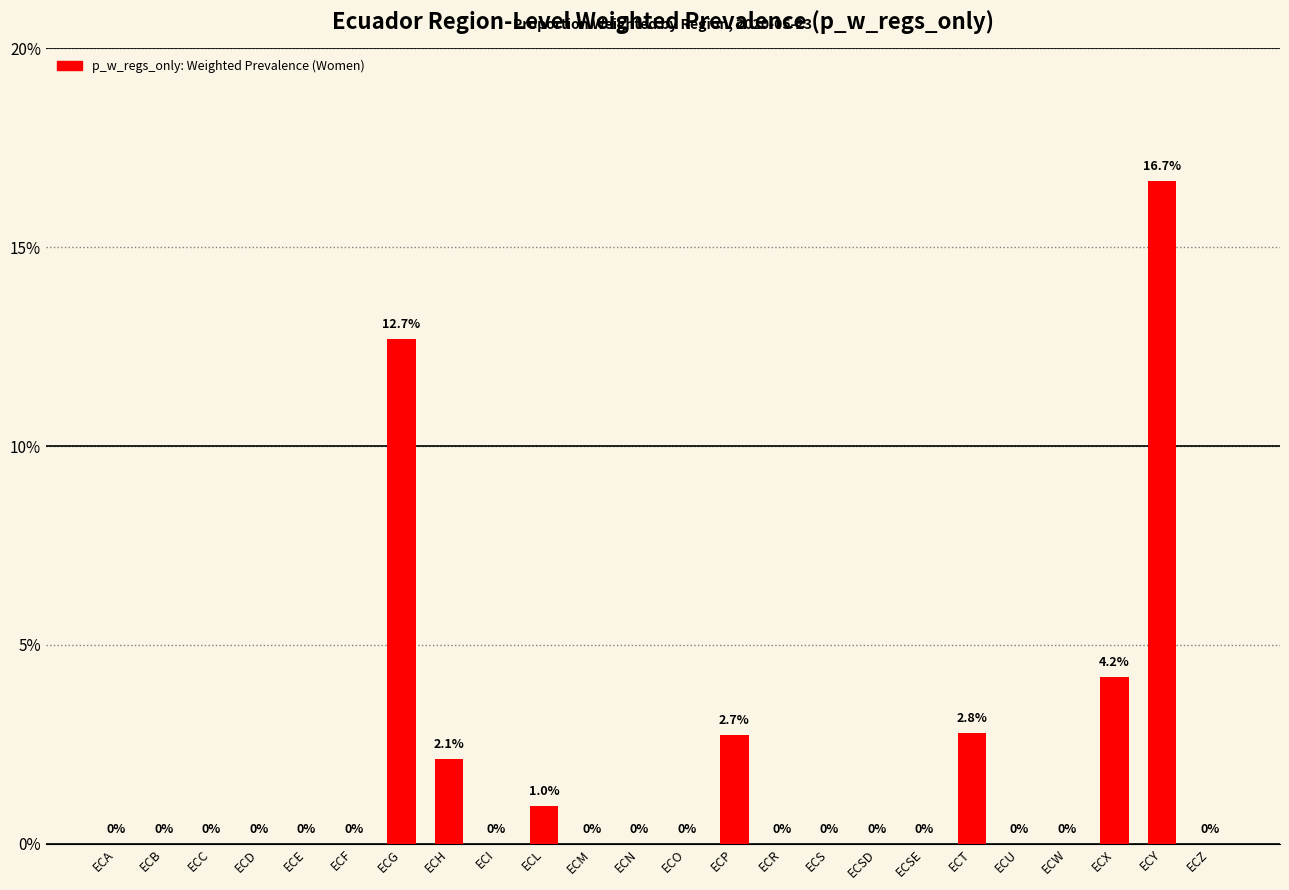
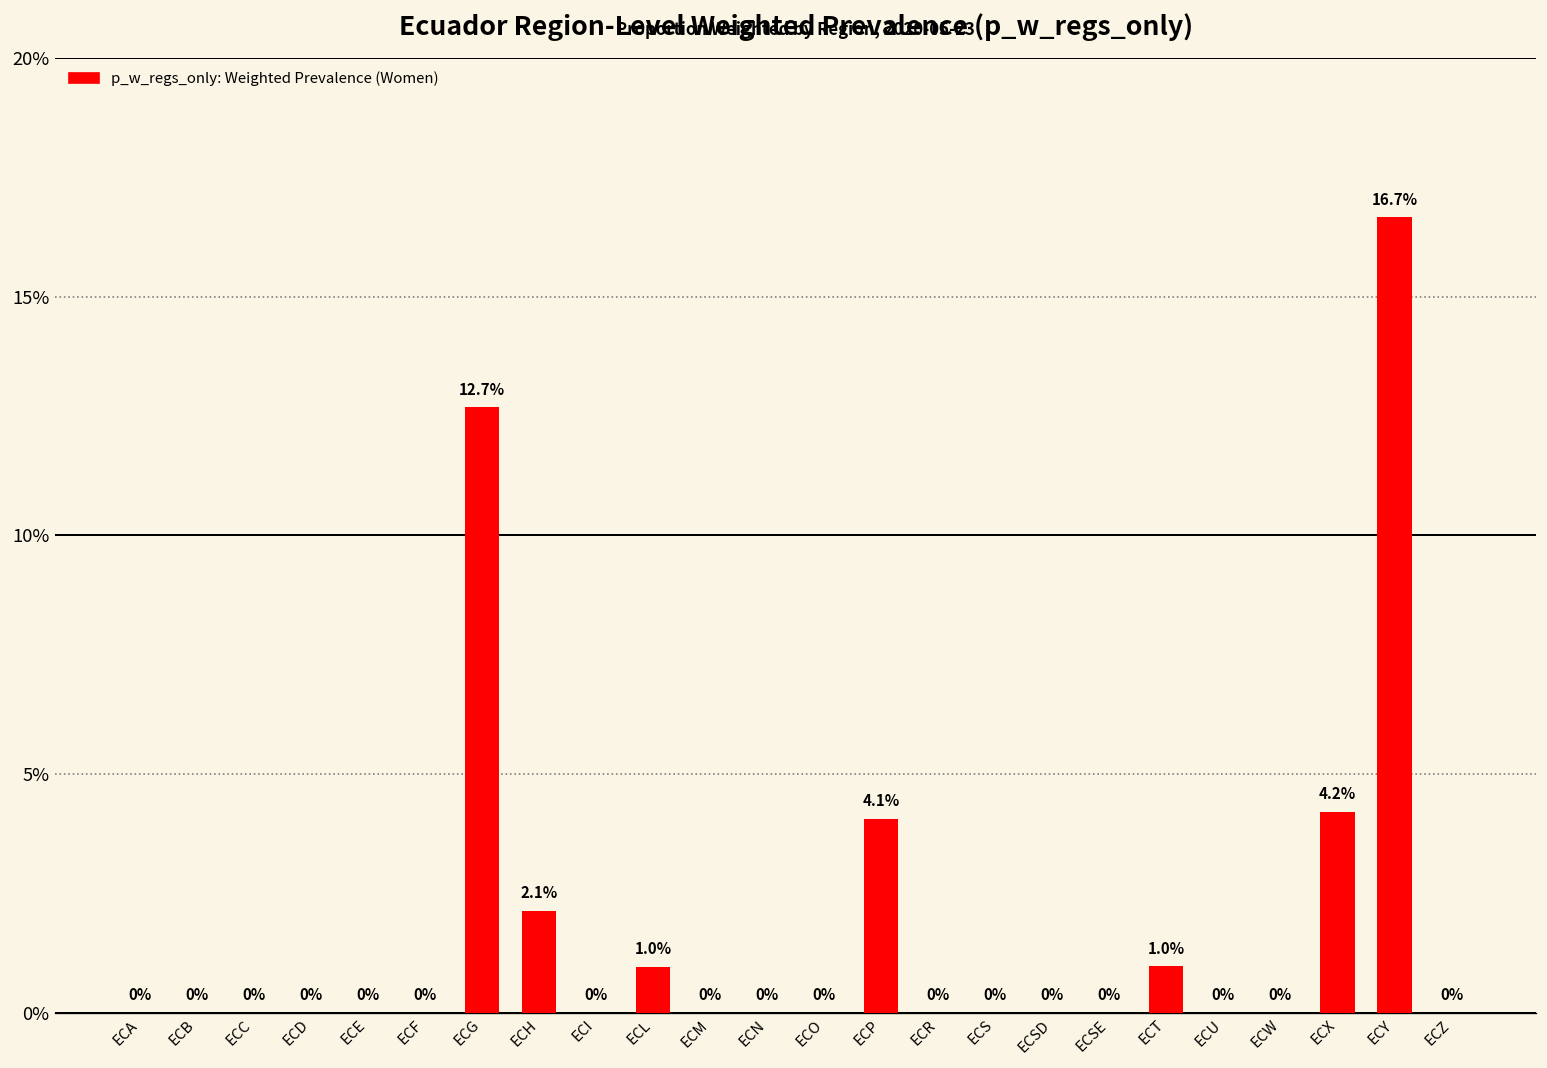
ECP: 2.7% -> 4.1%
ECT: 2.8% -> 1.0%
